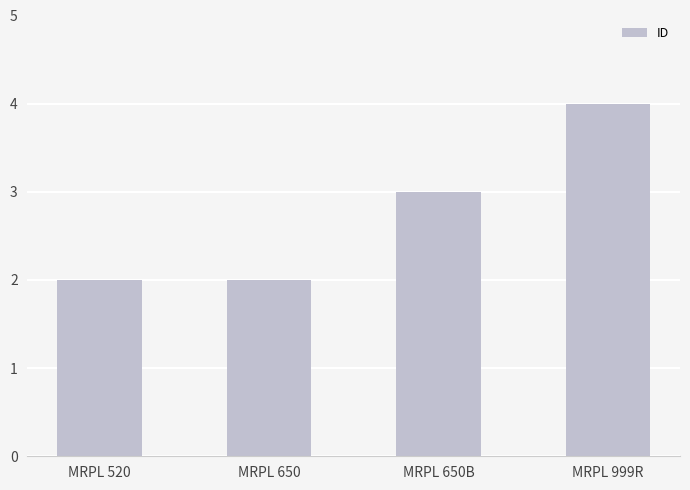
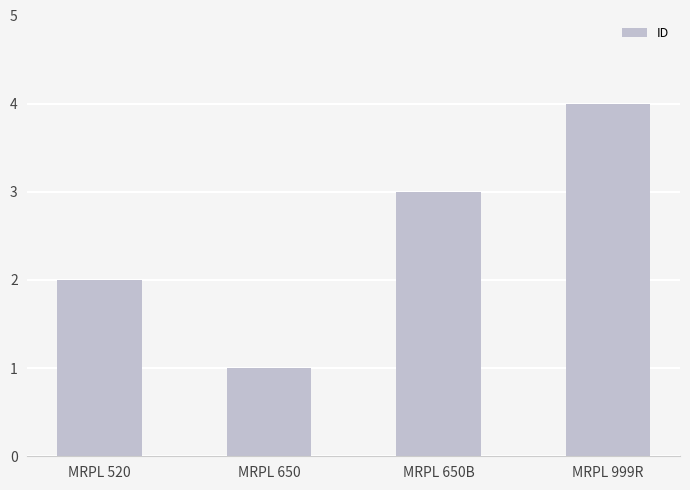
MRPL 650: 2 -> 1
